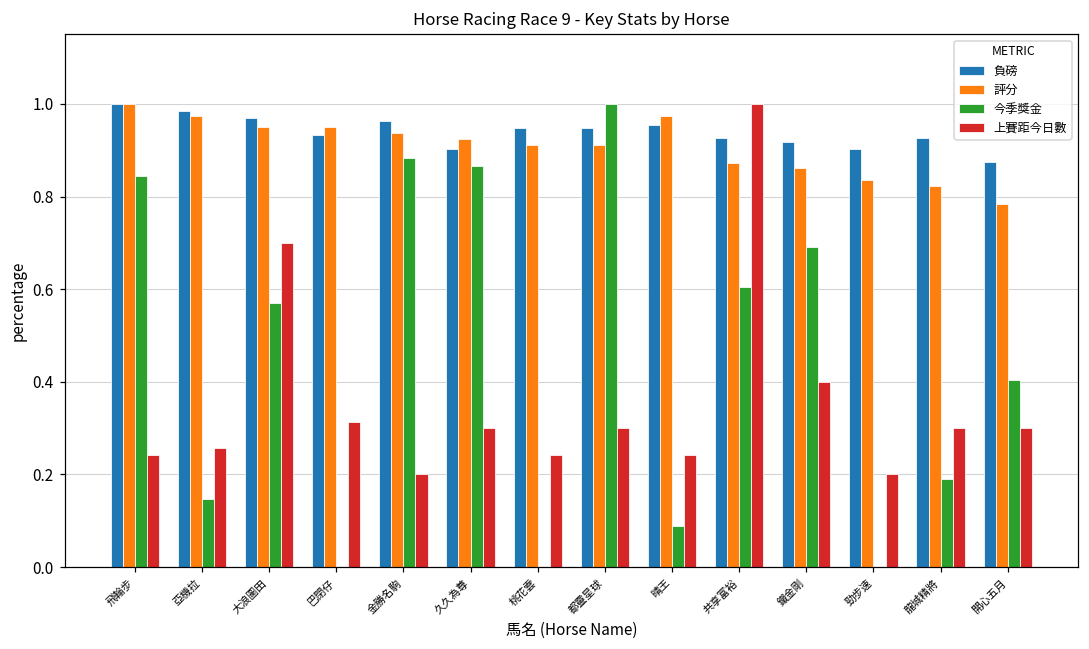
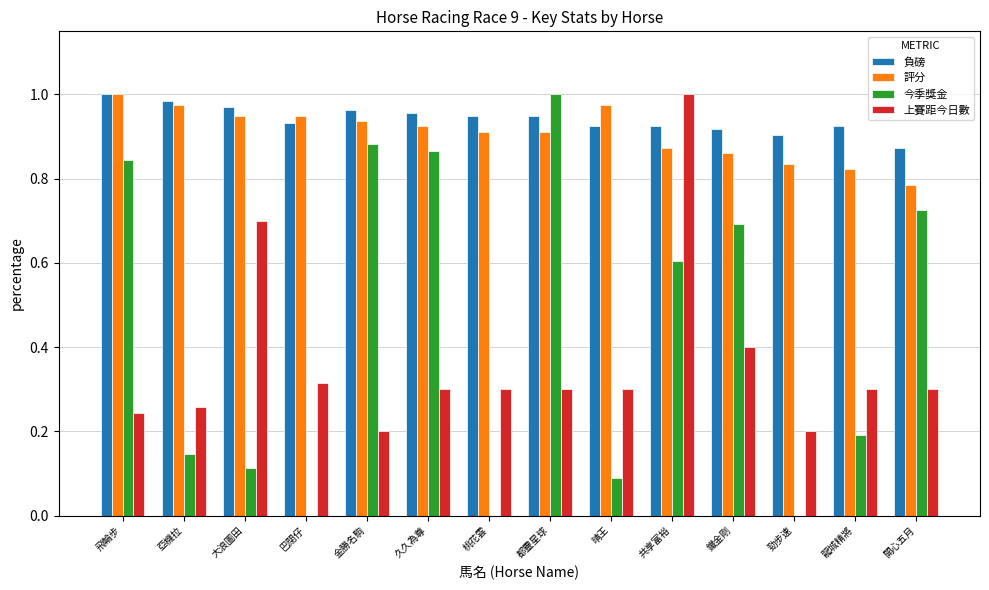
今季獎金, 大浪圖田: 0.57 -> 0.11
負磅, 久久為尊: 0.90 -> 0.96
上賽距今日數, 桃花雲: 0.24 -> 0.30
負磅, 晴王: 0.96 -> 0.93
上賽距今日數, 晴王: 0.24 -> 0.30
今季獎金, 開心五月: 0.40 -> 0.73
